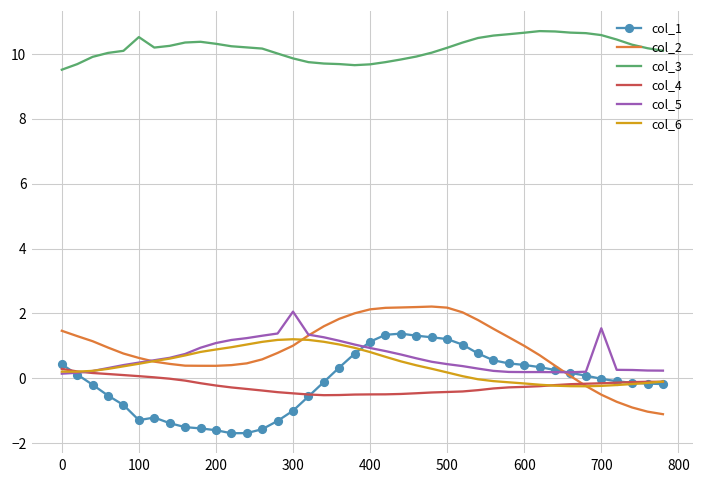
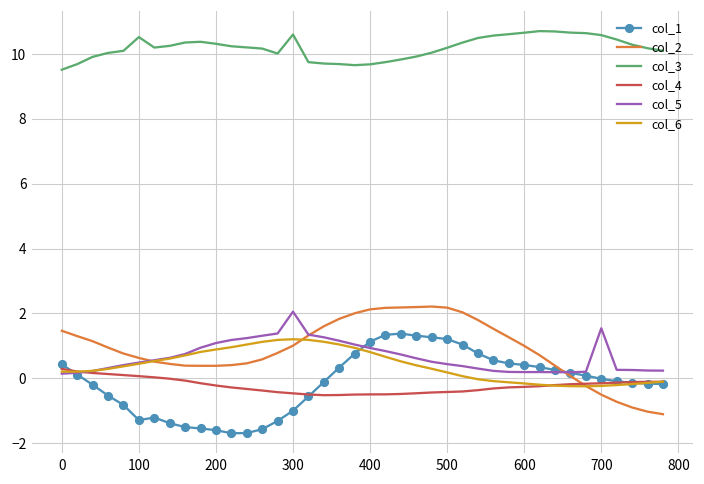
col_3, 300: 9.9 -> 10.6
